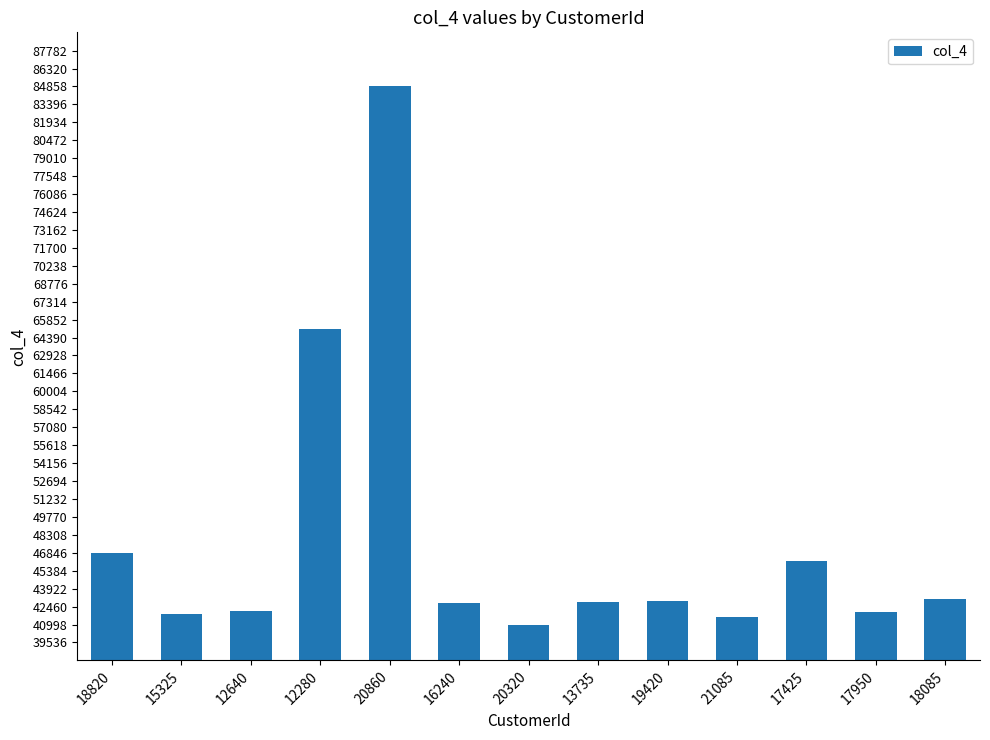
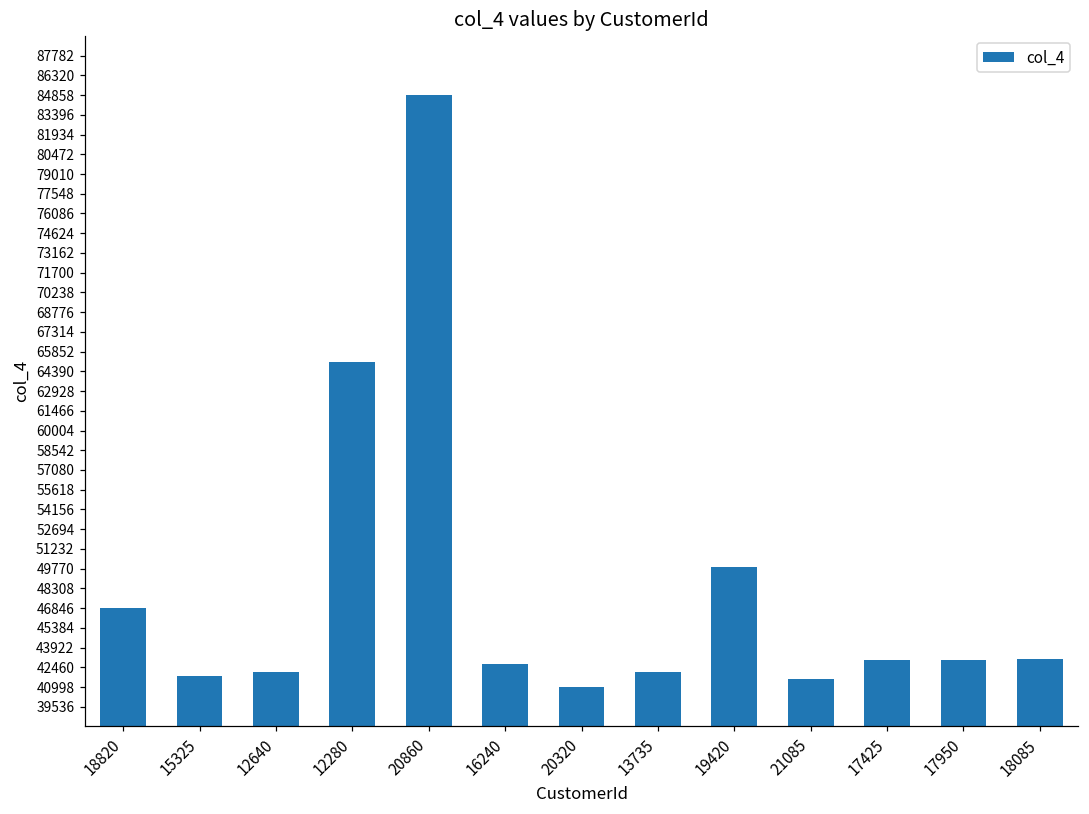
13735: 42900 -> 42100
19420: 42900 -> 49900
17425: 46200 -> 43000
17950: 42000 -> 43000
